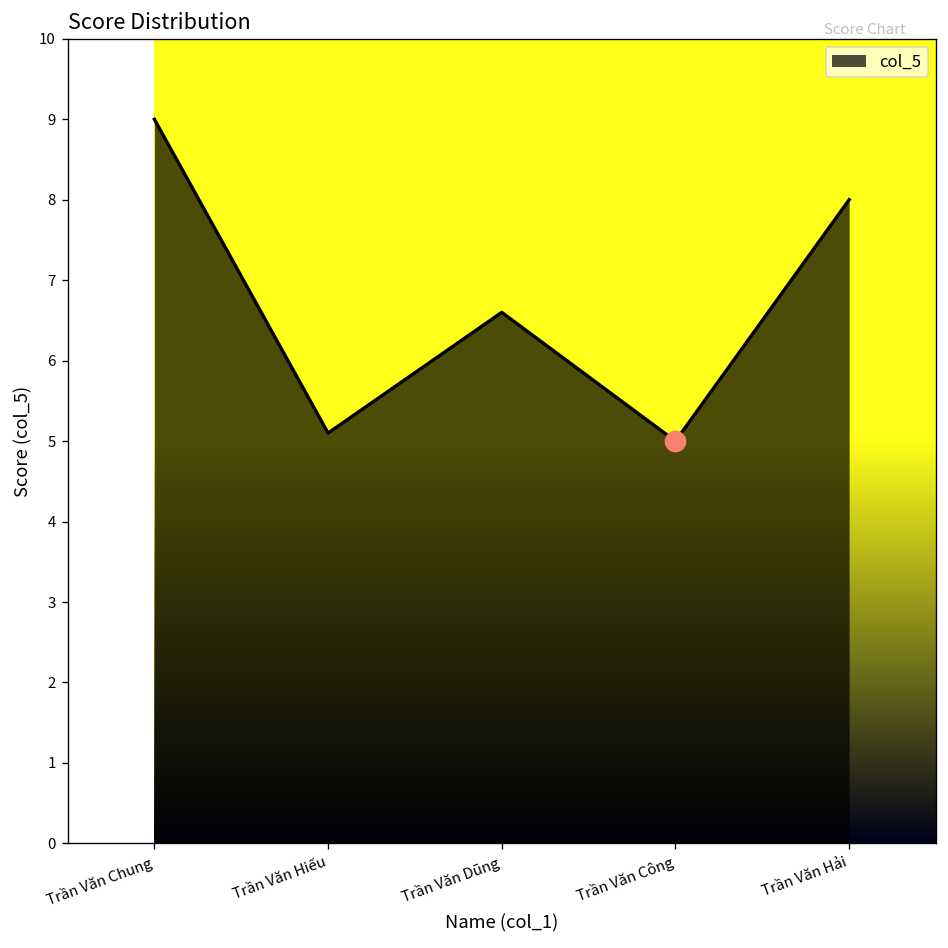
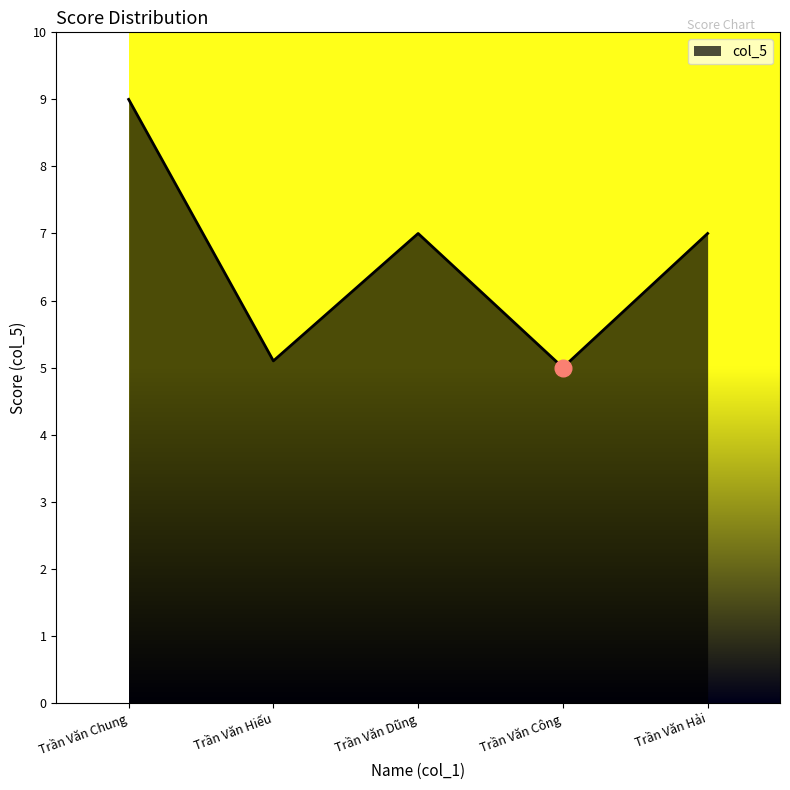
col_5, Trần Văn Dũng: 6.6 -> 7.0
col_5, Trần Văn Hải: 8 -> 7
